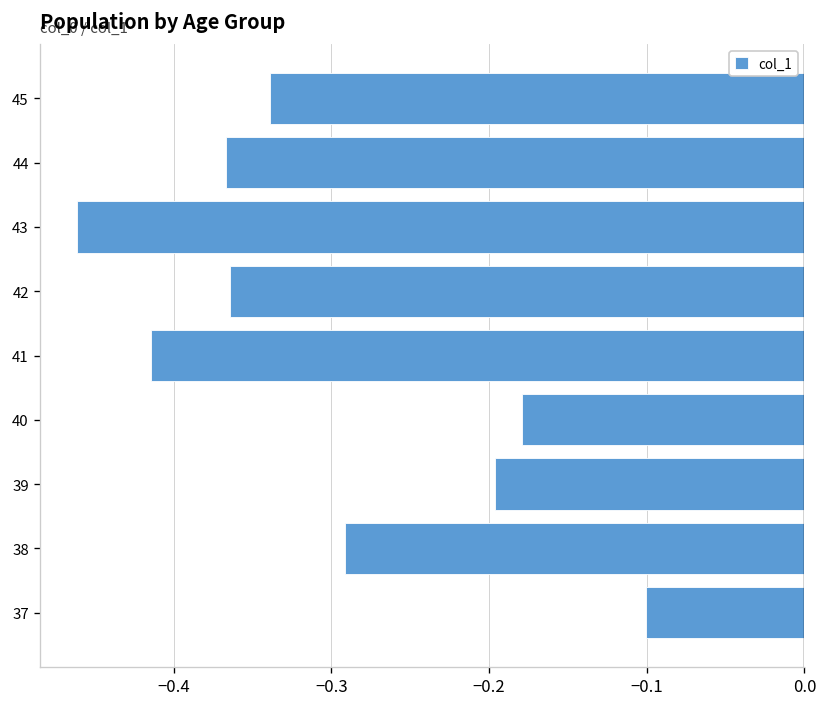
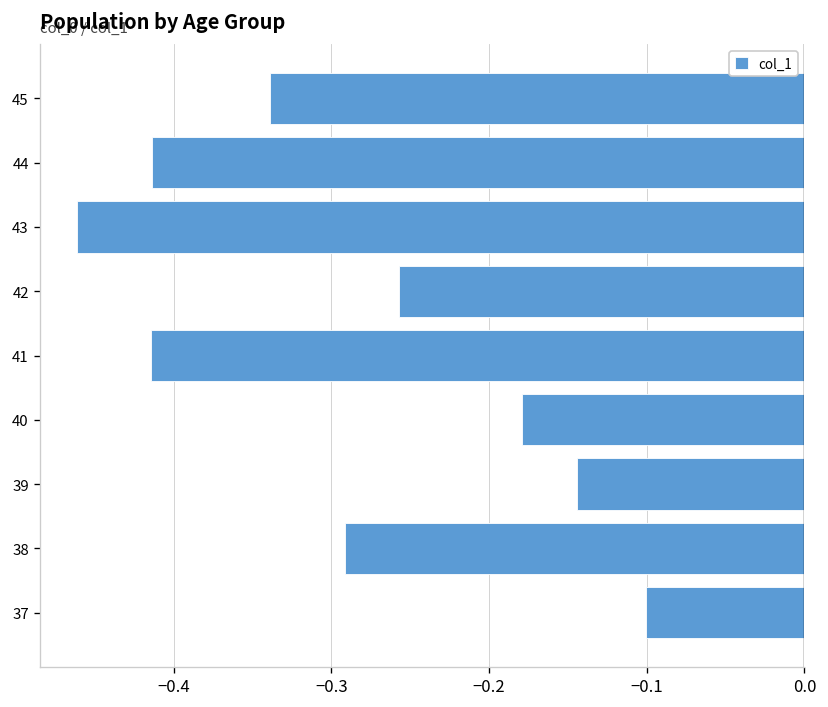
44: -0.367 -> -0.414
42: -0.364 -> -0.257
39: -0.196 -> -0.144
